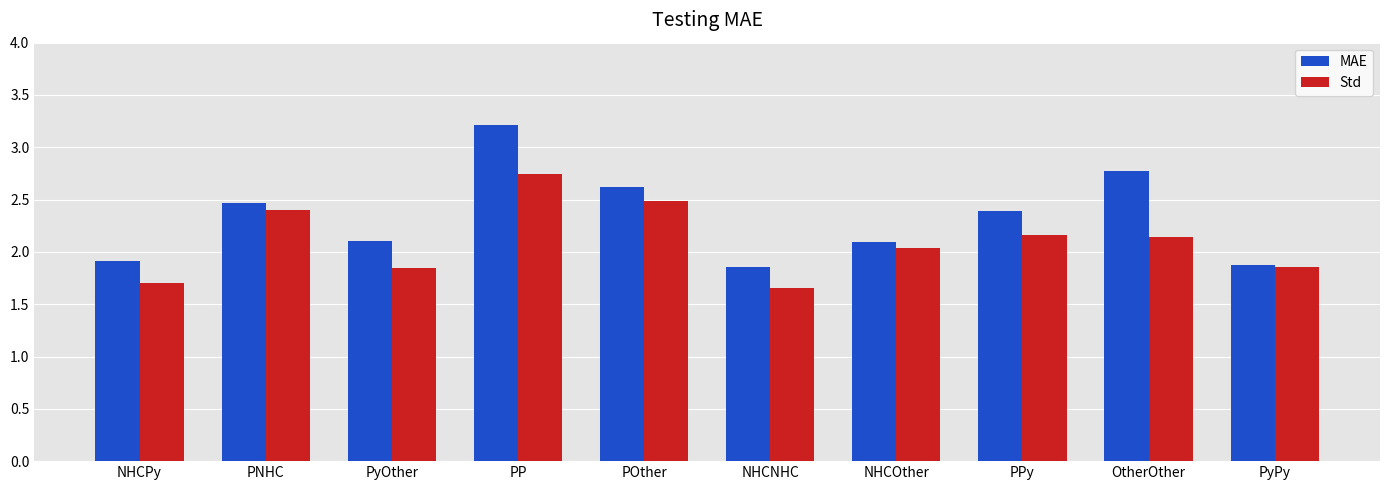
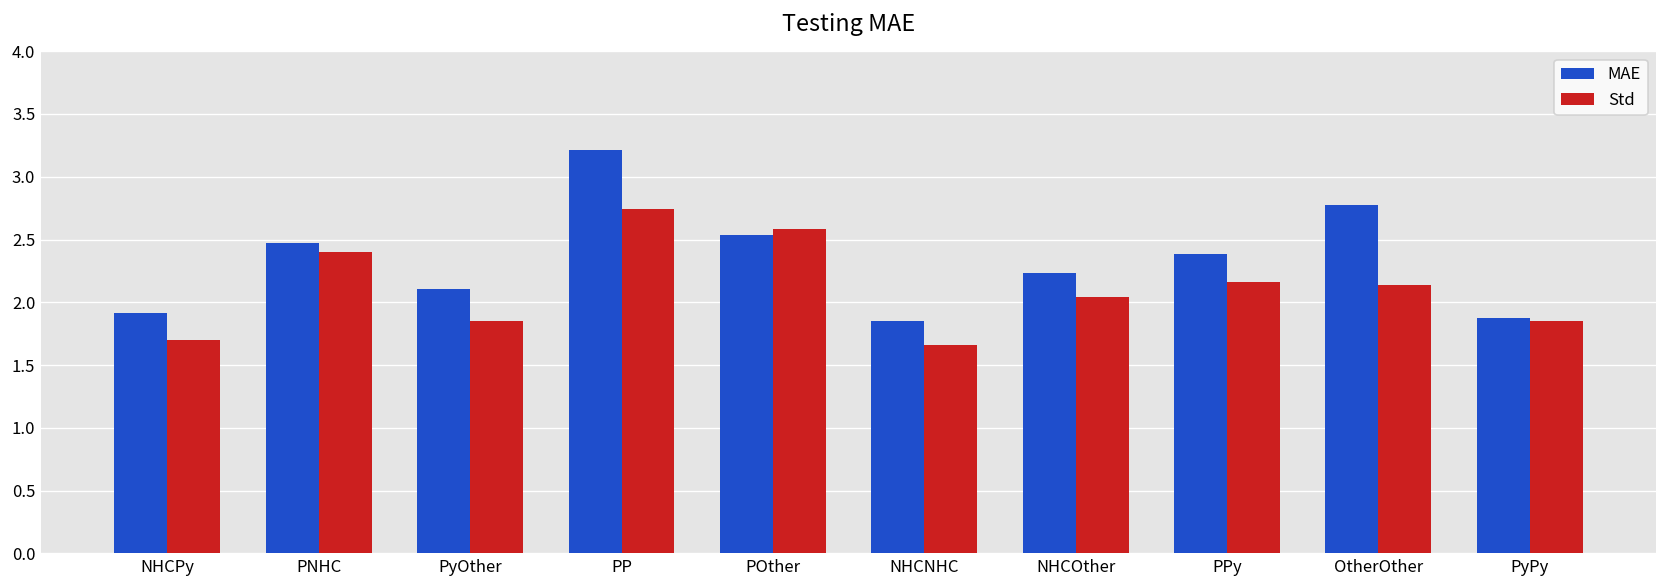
MAE, POther: 2.62 -> 2.54
Std, POther: 2.49 -> 2.58
MAE, NHCOther: 2.10 -> 2.24
